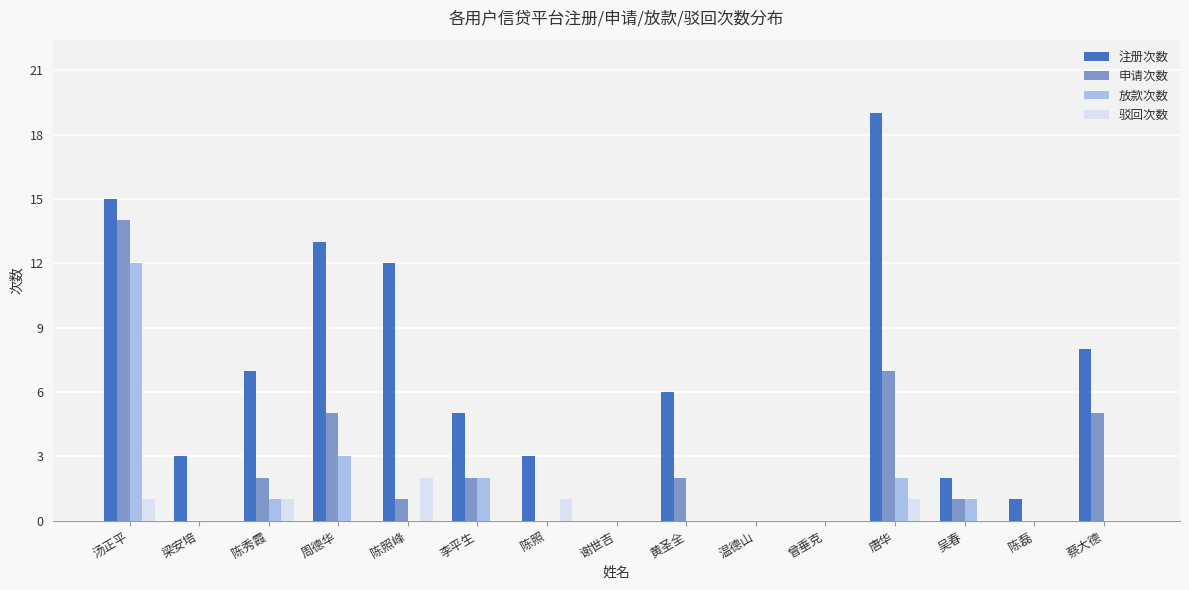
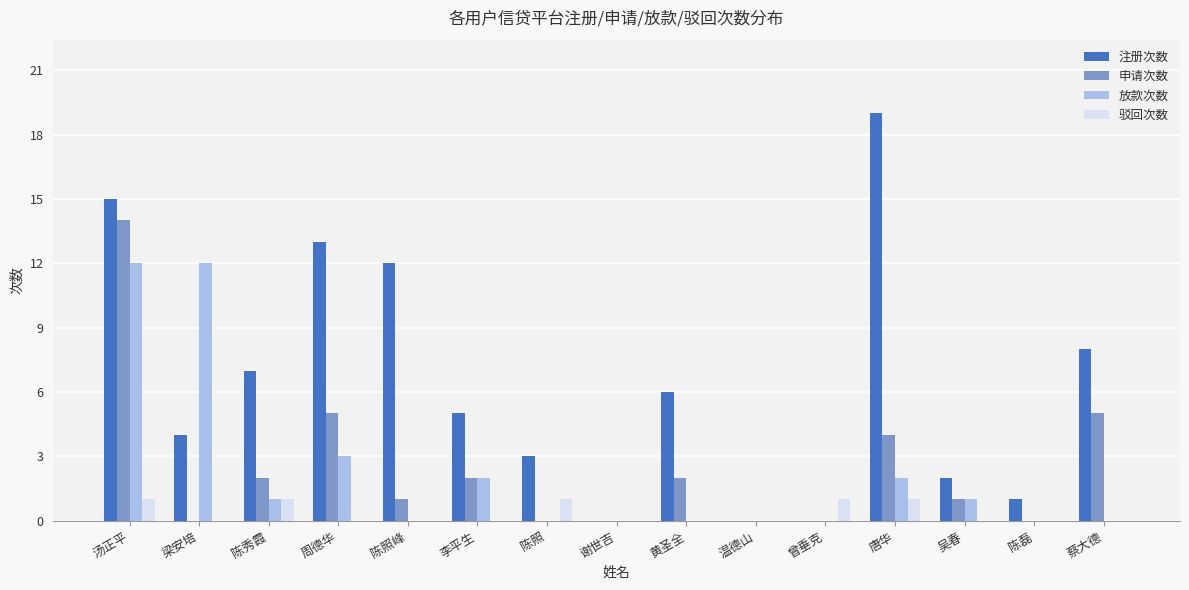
注册次数, 梁安培: 3 -> 4
放款次数, 梁安培: 0 -> 12
驳回次数, 陈照峰: 2 -> 0
驳回次数, 曾垂克: 0 -> 1
申请次数, 唐华: 7 -> 4
